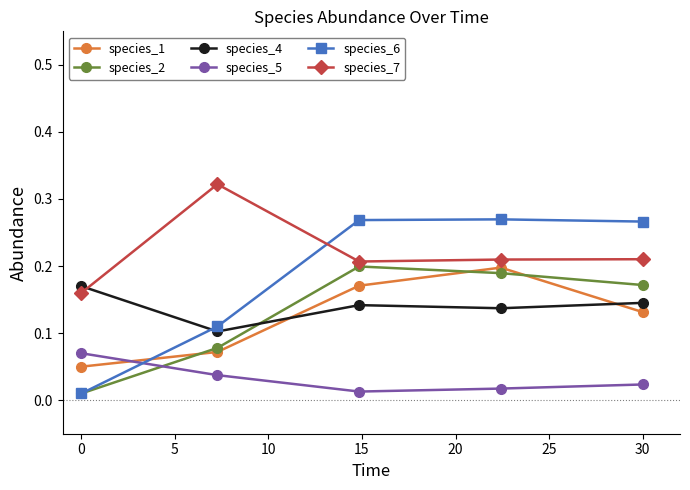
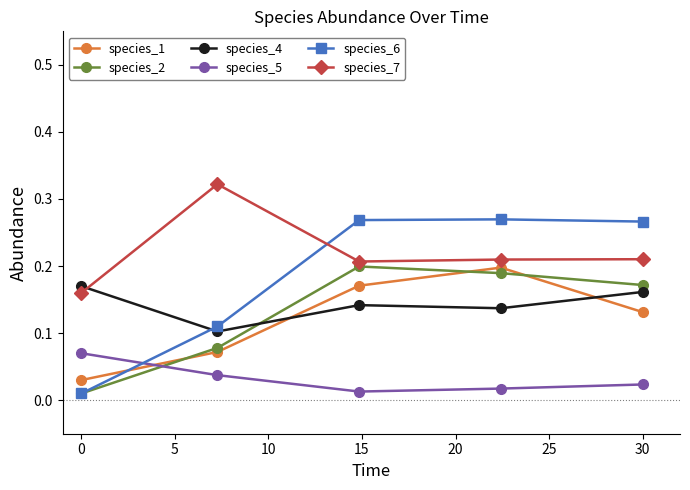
species_1, 0: 0.05 -> 0.03
species_4, 30: 0.15 -> 0.16
